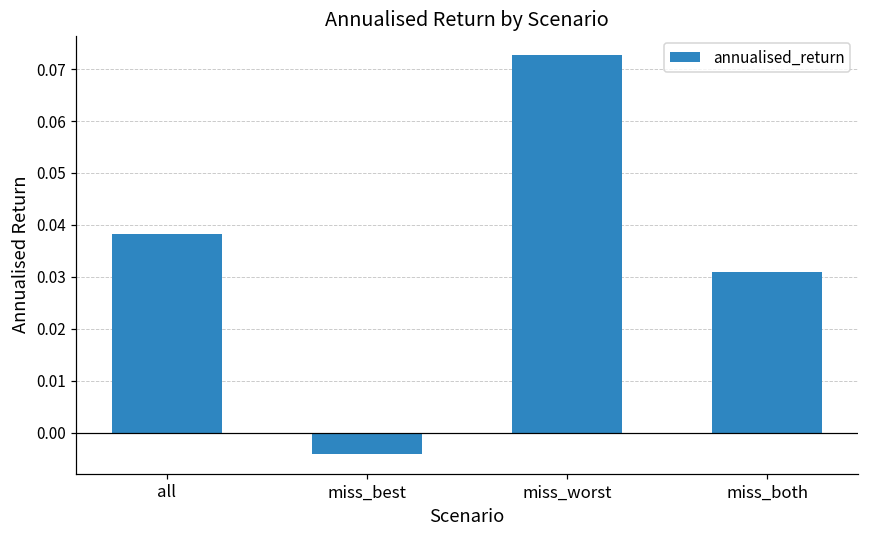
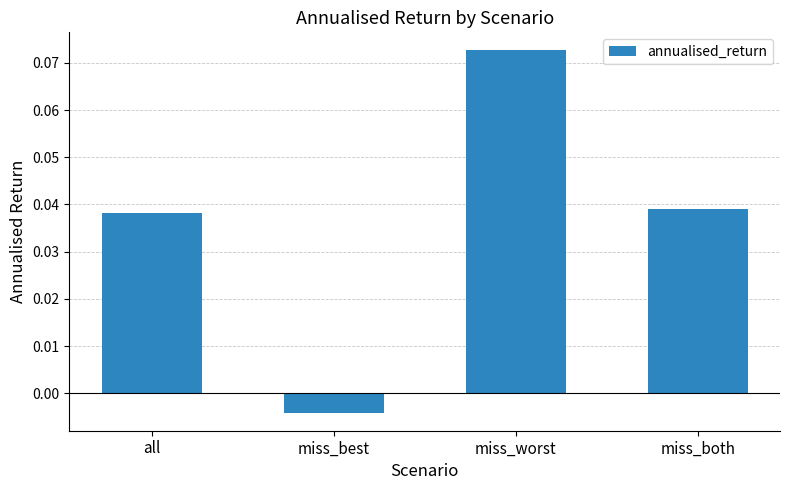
miss_both: 0.031 -> 0.039
